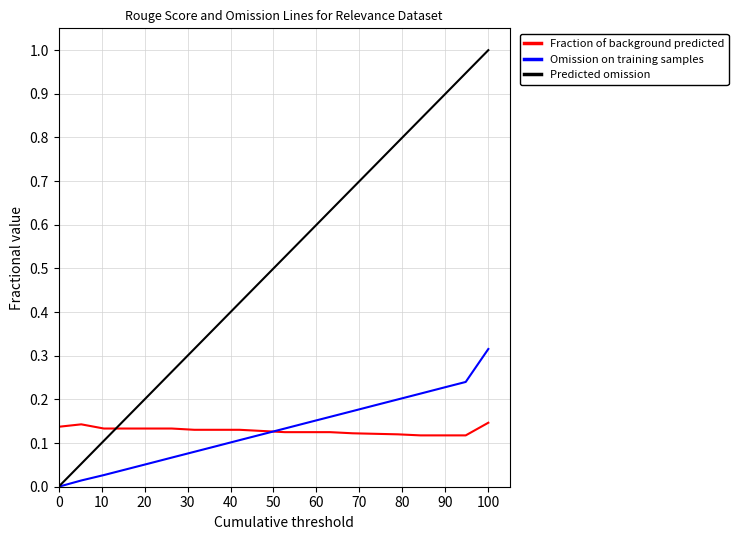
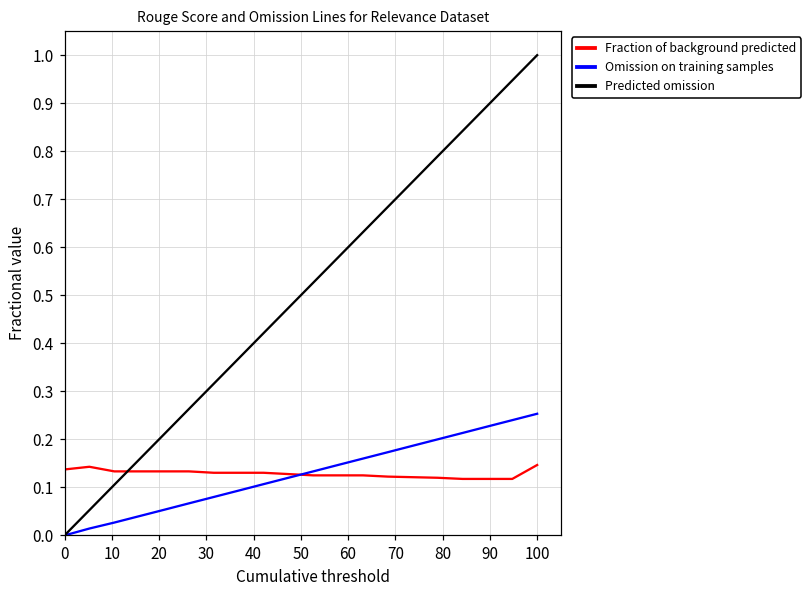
Omission on training samples, 100: 0.32 -> 0.25
